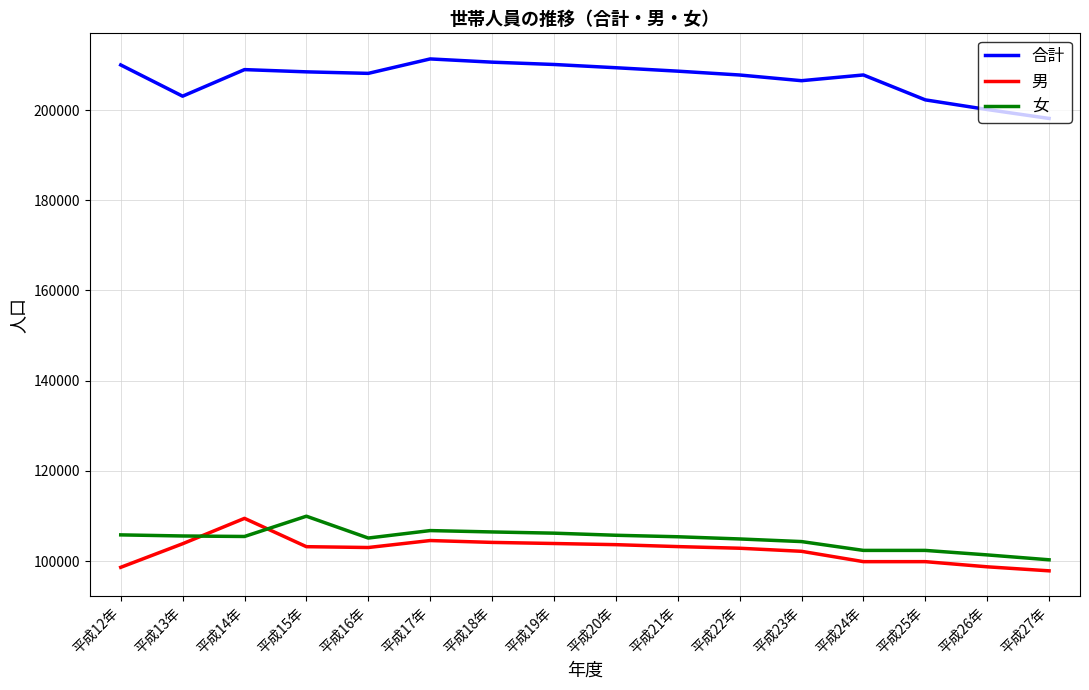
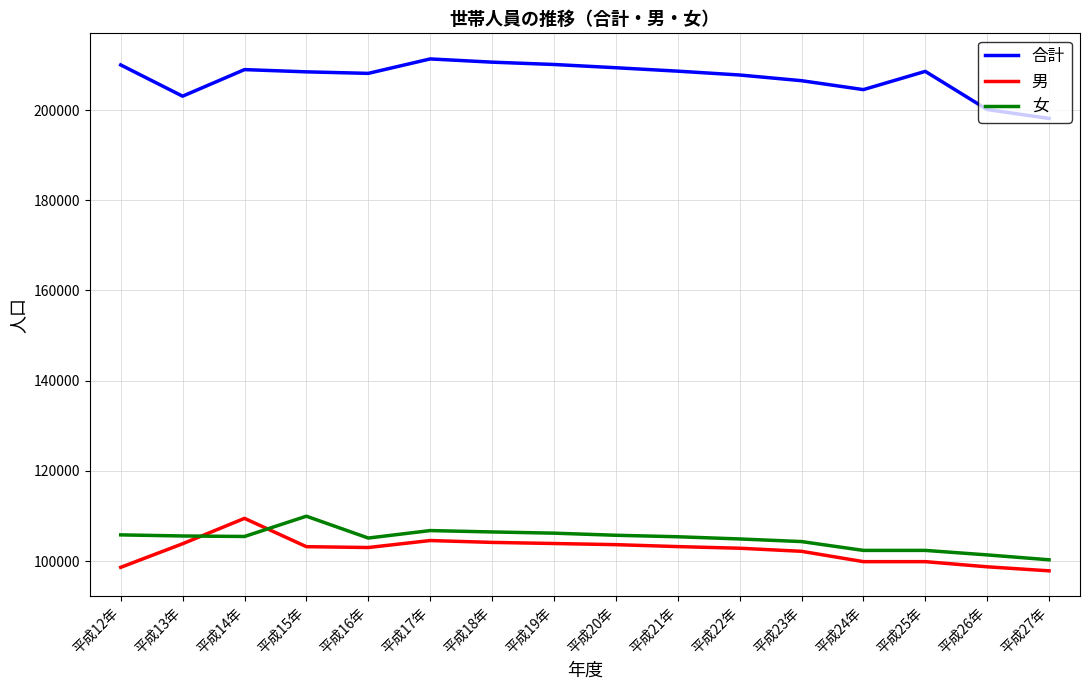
合計, 平成24年: 208000 -> 205000
合計, 平成25年: 202000 -> 209000
